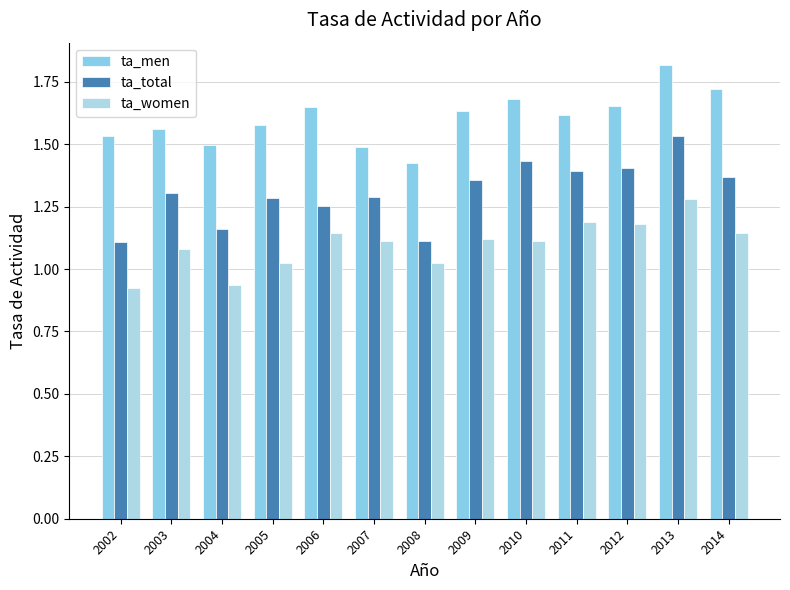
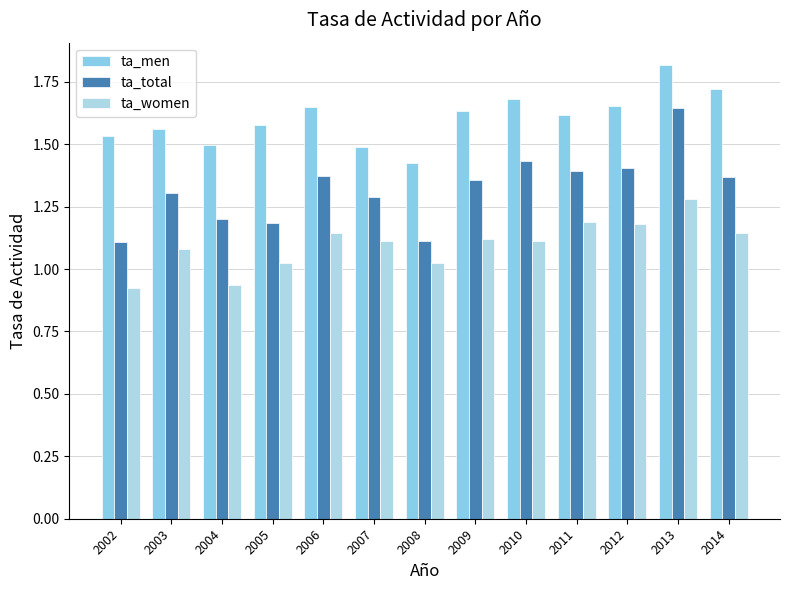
ta_total, 2004: 1.16 -> 1.20
ta_total, 2005: 1.28 -> 1.19
ta_total, 2006: 1.25 -> 1.37
ta_total, 2013: 1.53 -> 1.65
